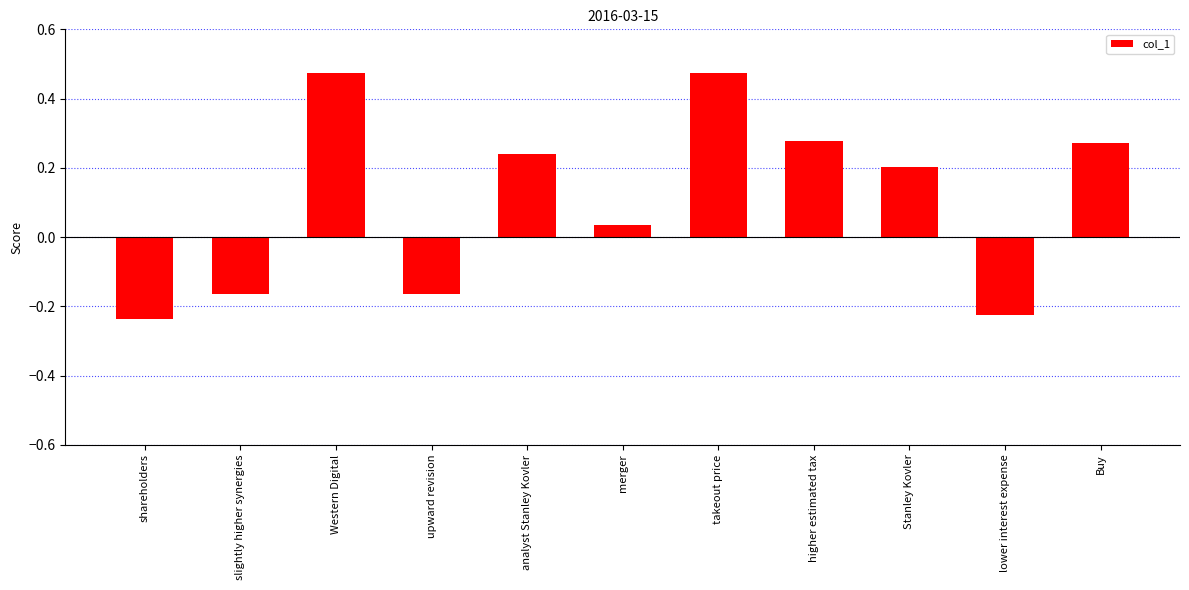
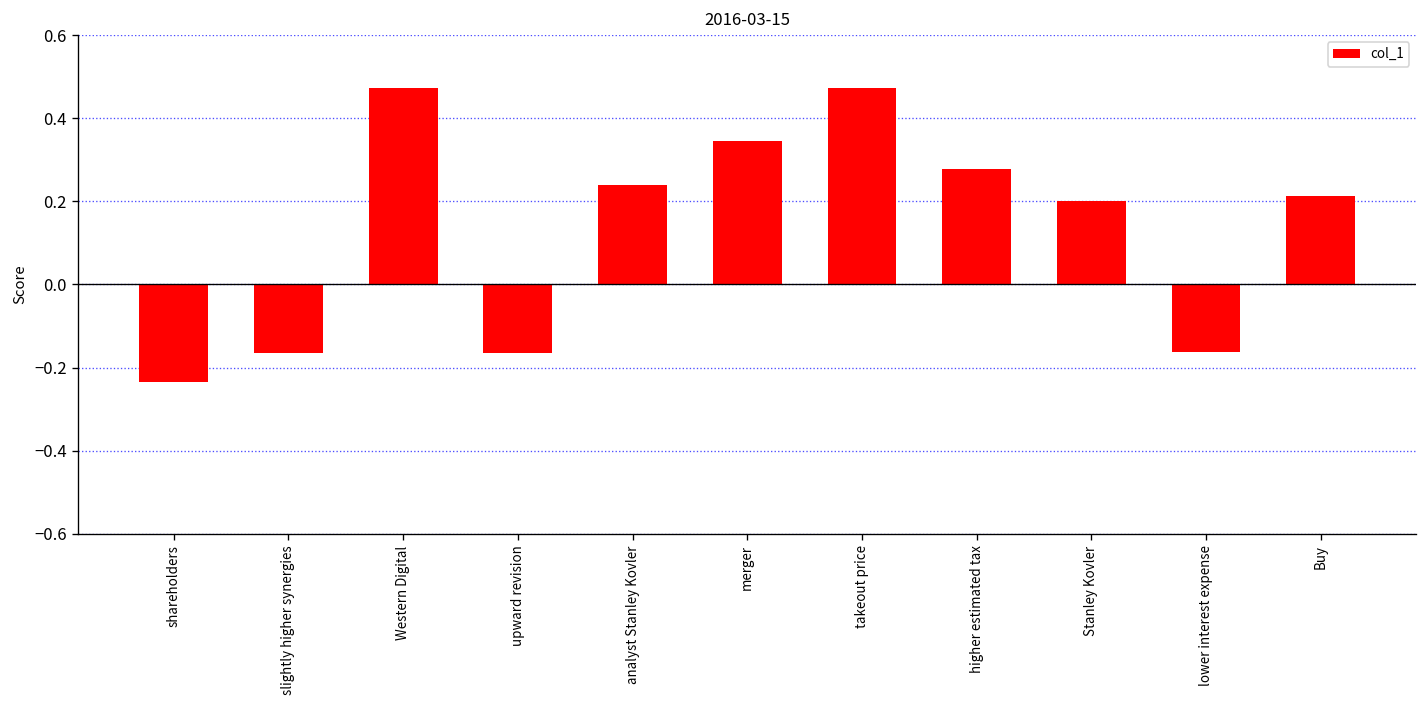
merger: 0.03 -> 0.35
lower interest expense: -0.23 -> -0.16
Buy: 0.27 -> 0.21
